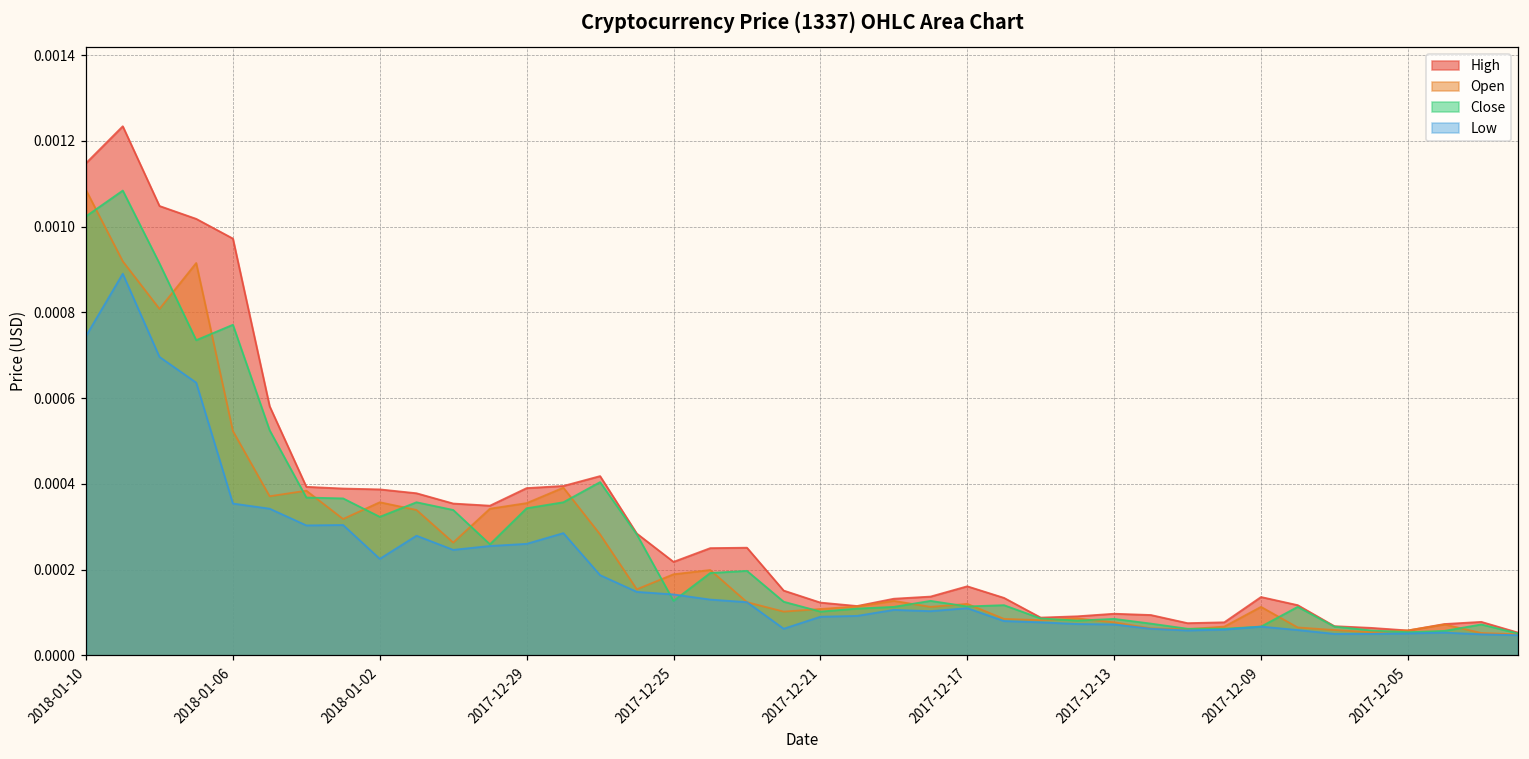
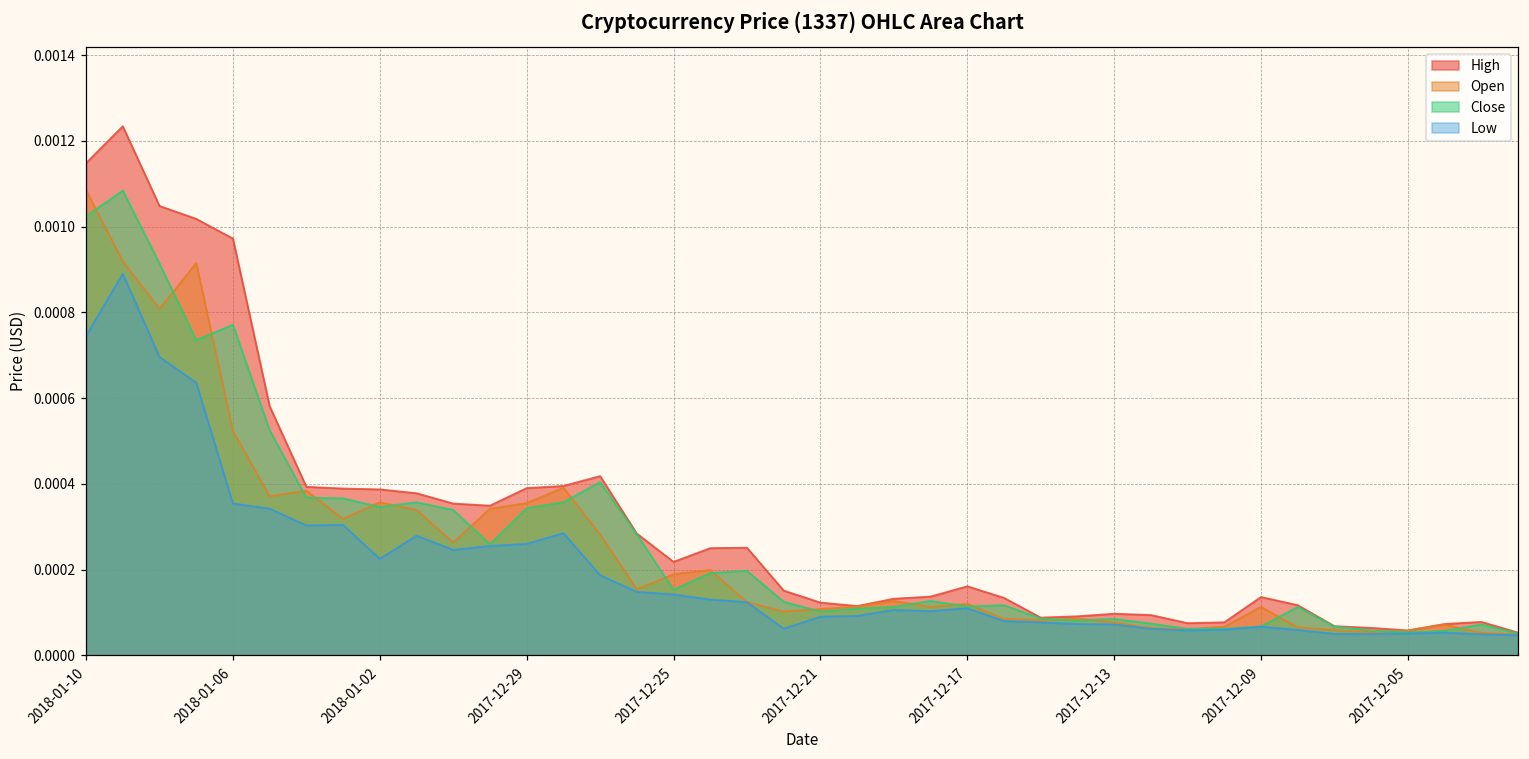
Close, 2018-01-02: 0.00032 -> 0.00035
Close, 2017-12-25: 0.00013 -> 0.00015
